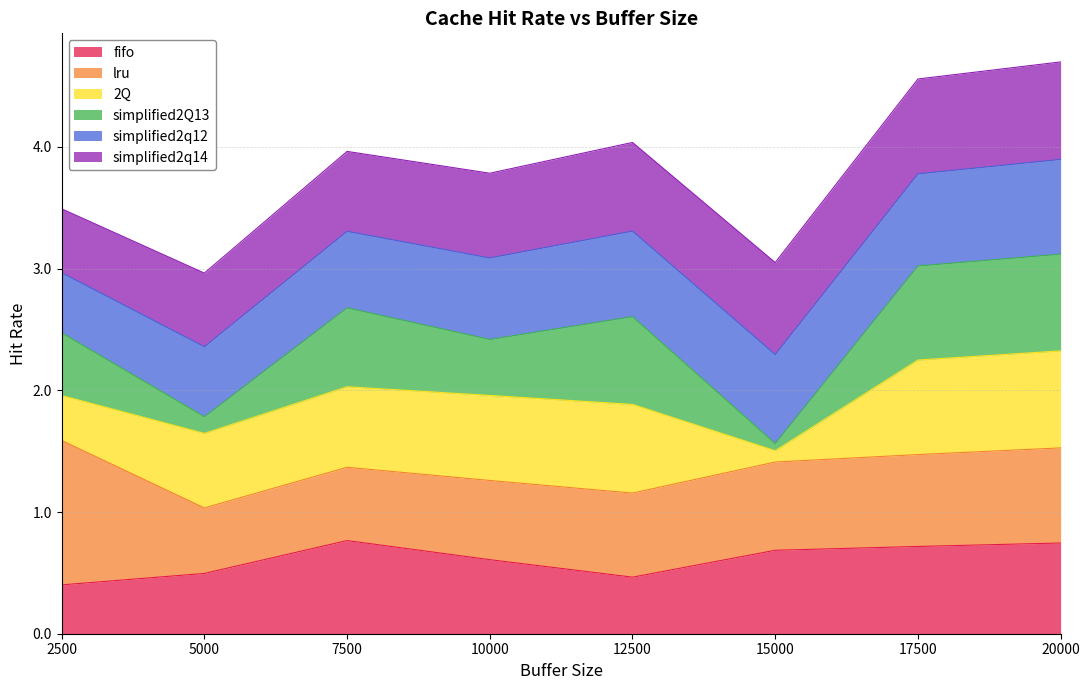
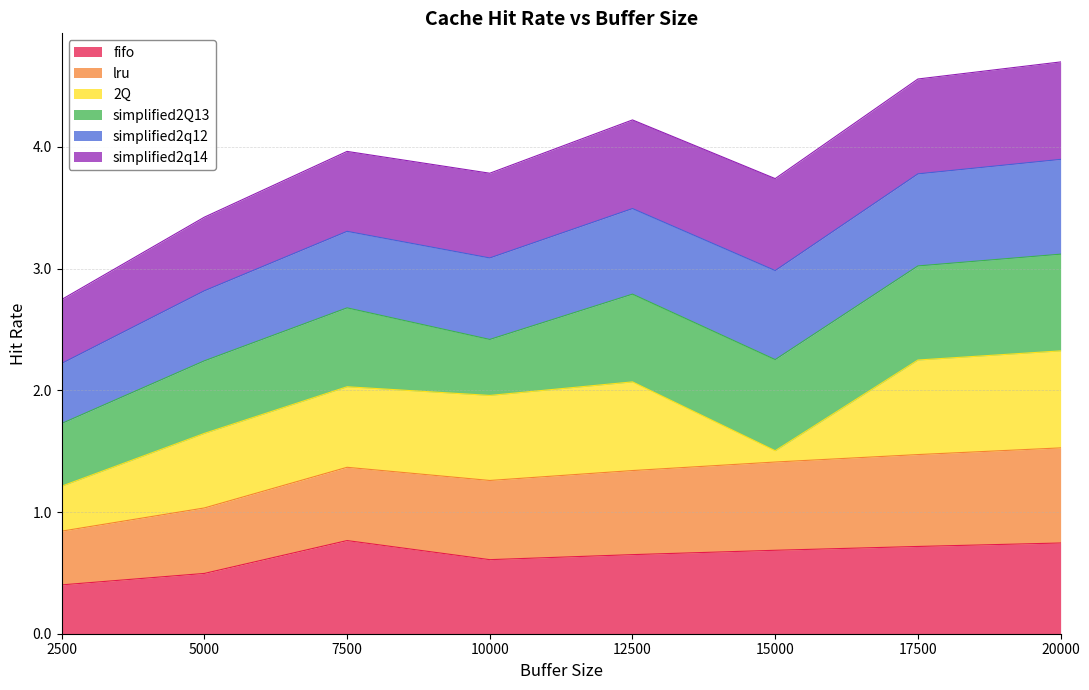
lru, 2500: 1.19 -> 0.44
simplified2Q13, 5000: 0.14 -> 0.60
fifo, 12500: 0.46 -> 0.65
simplified2Q13, 15000: 0.06 -> 0.75
